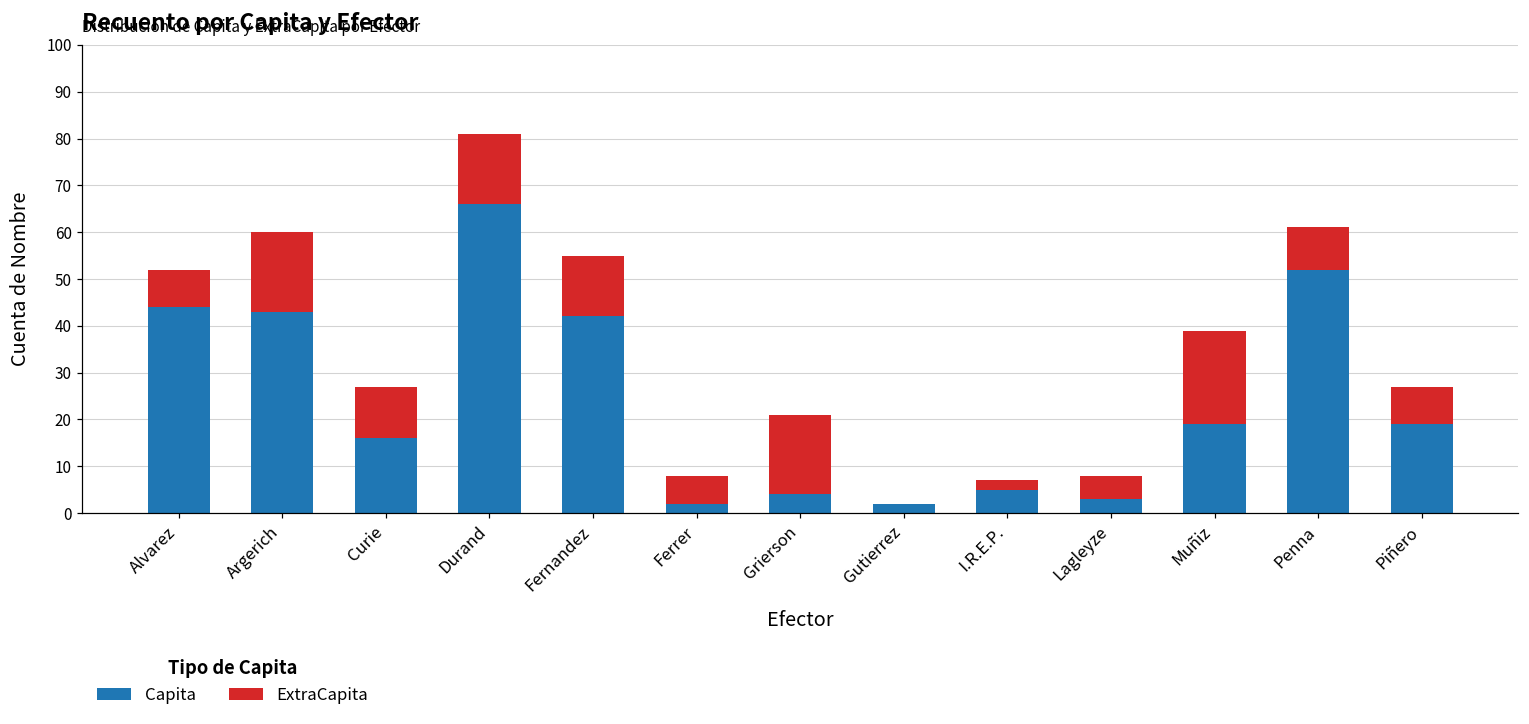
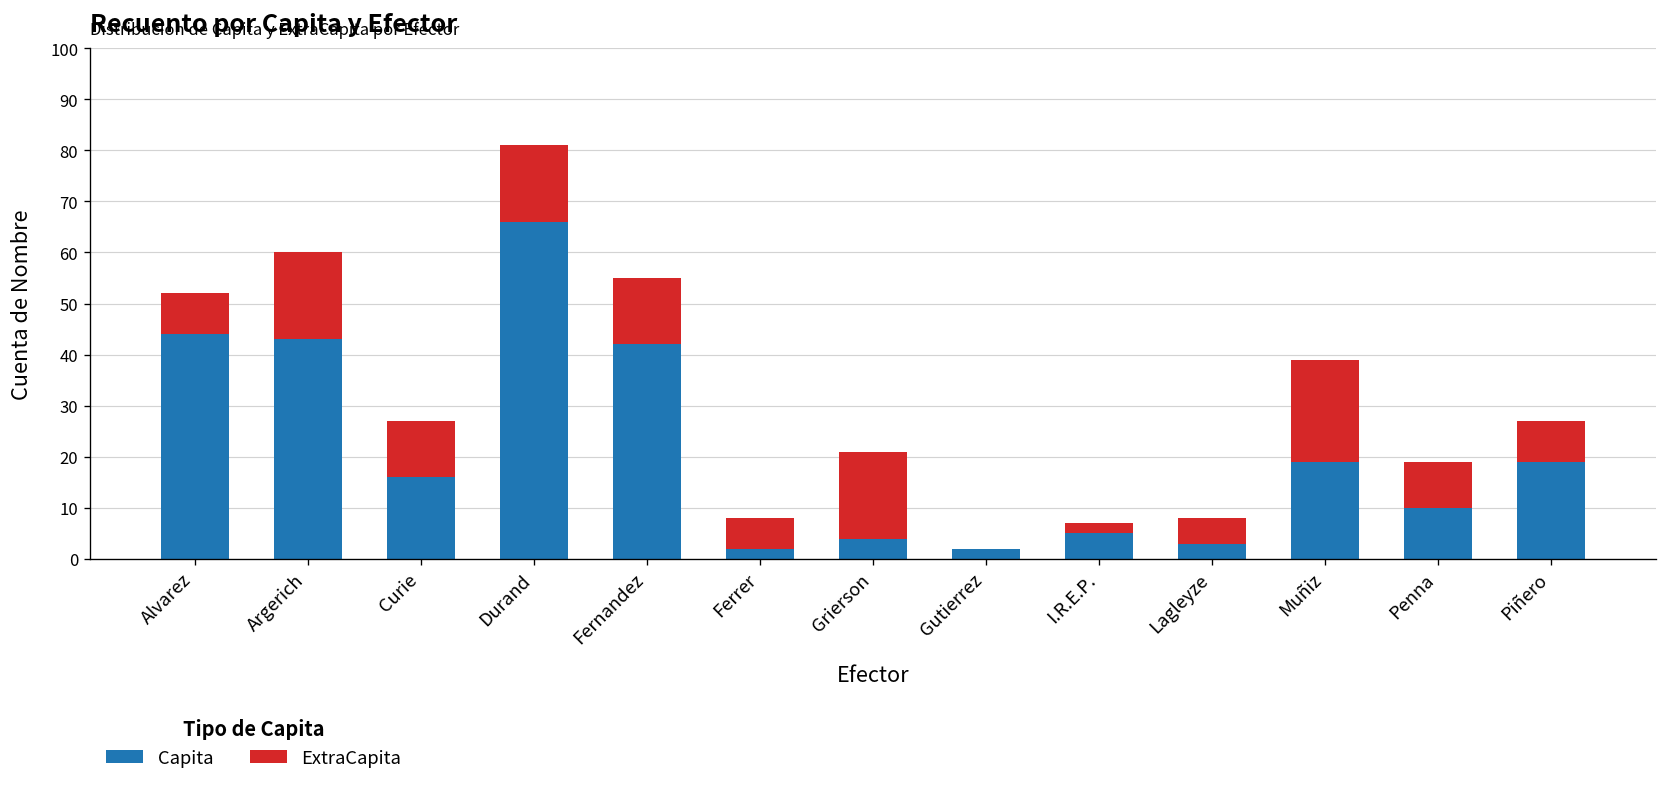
Capita, Penna: 52 -> 10
